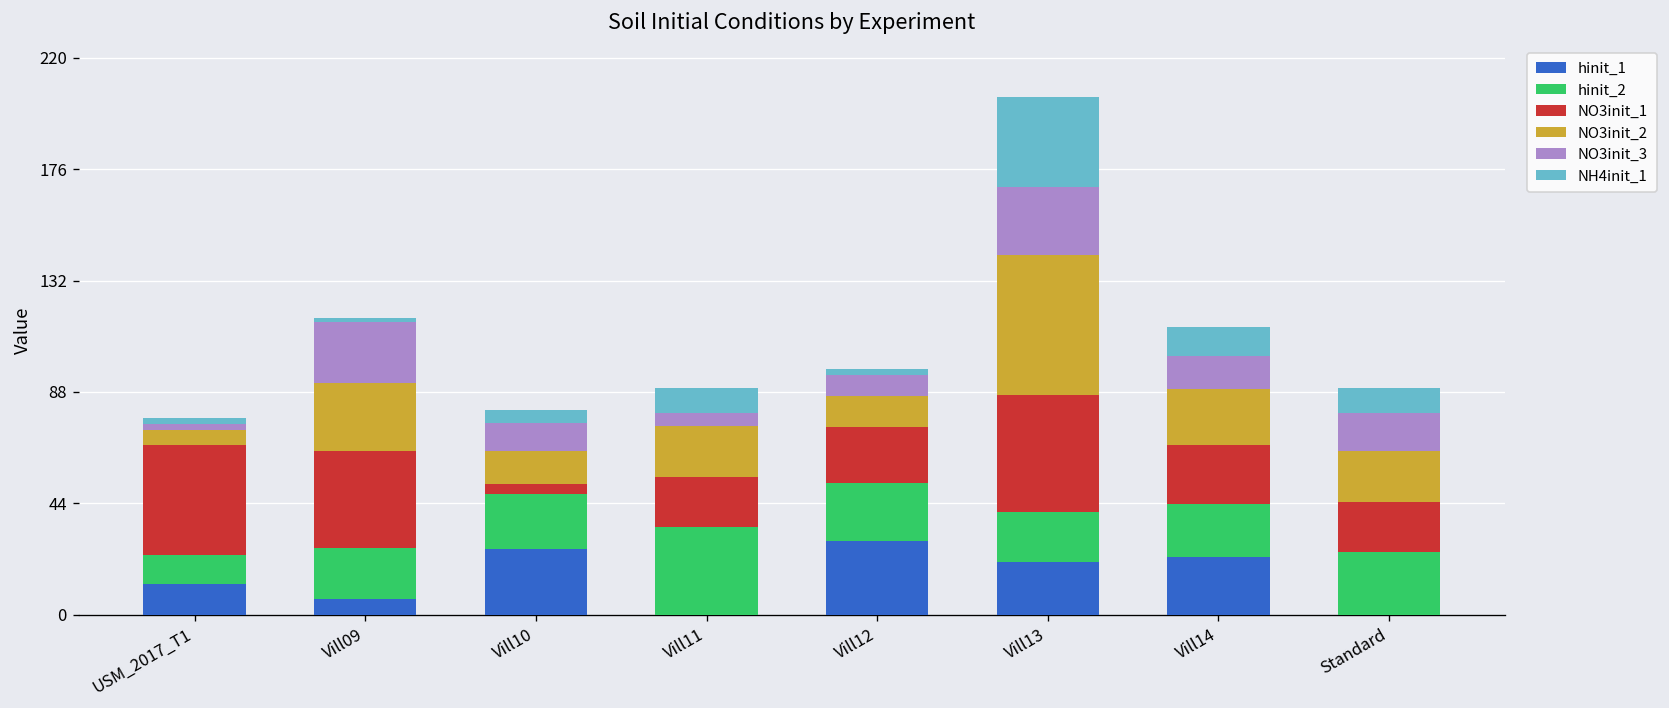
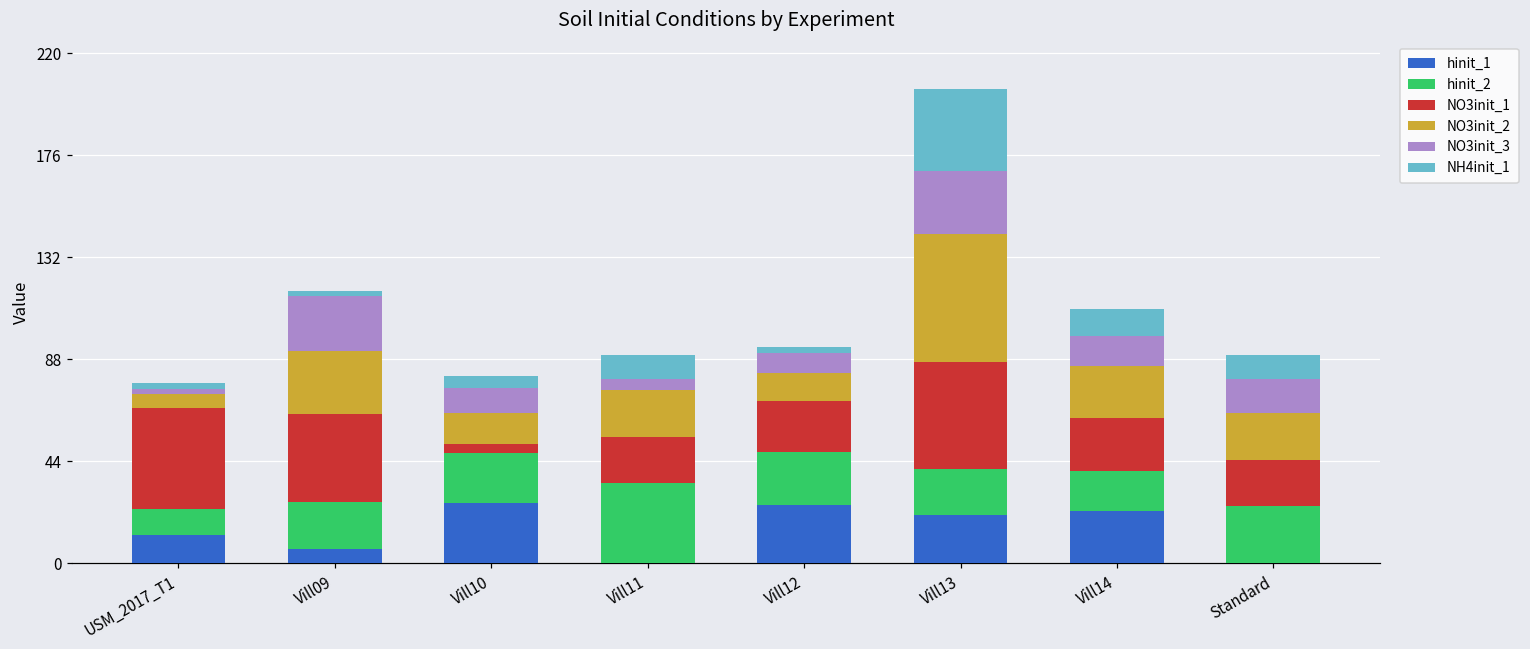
hinit_1, Vill12: 29 -> 25
hinit_2, Vill14: 21 -> 17
